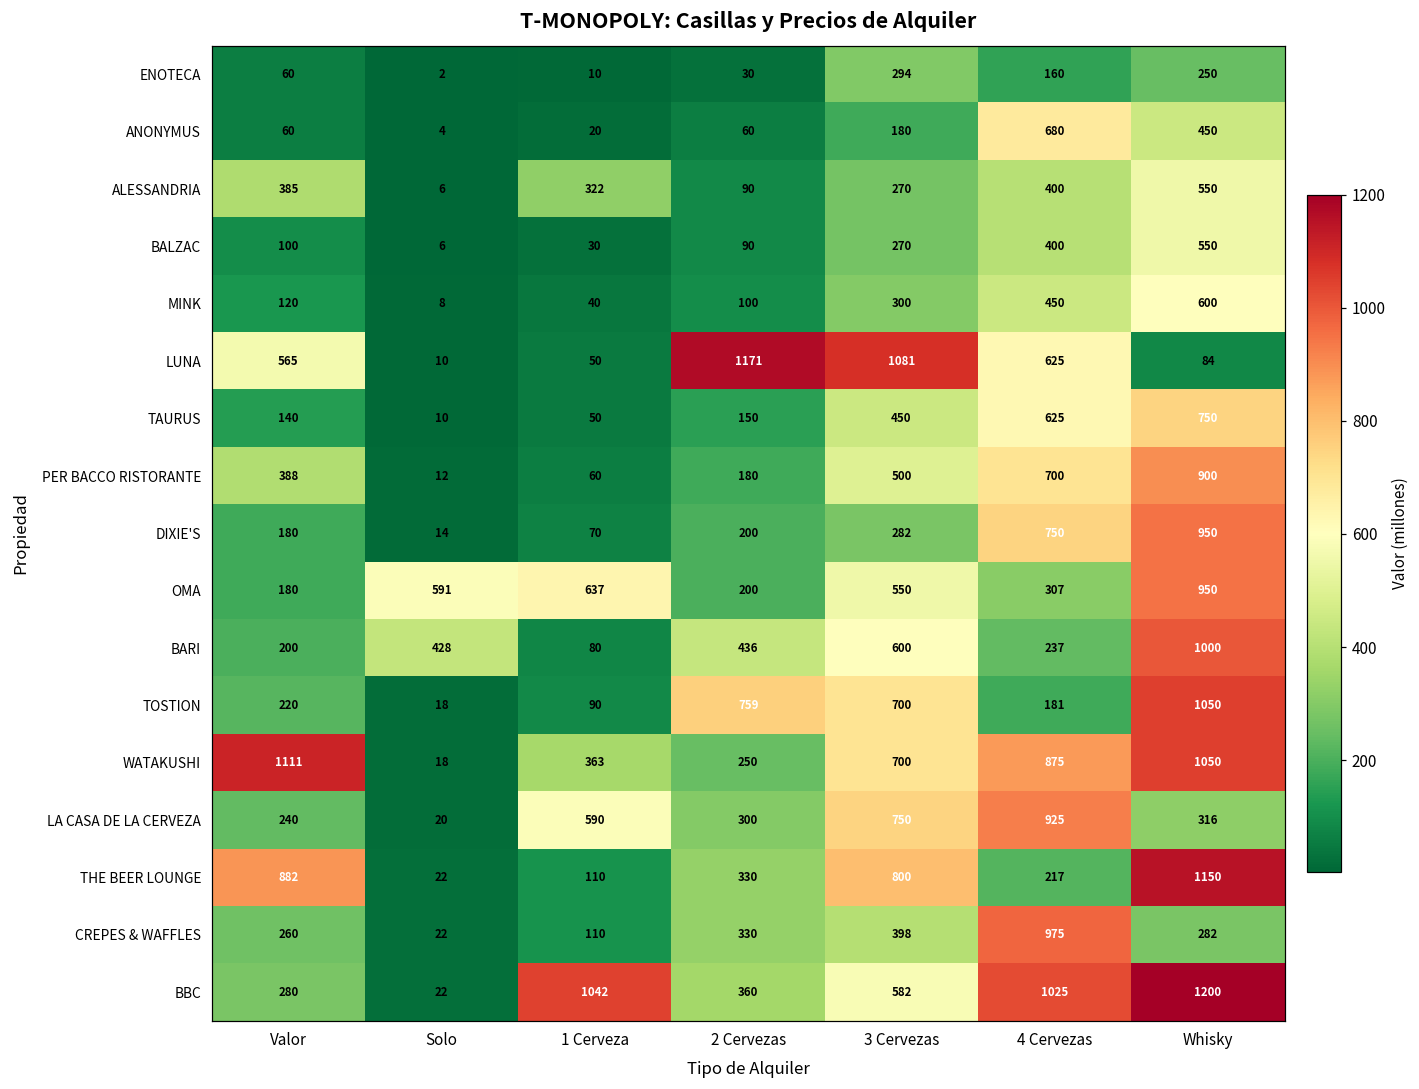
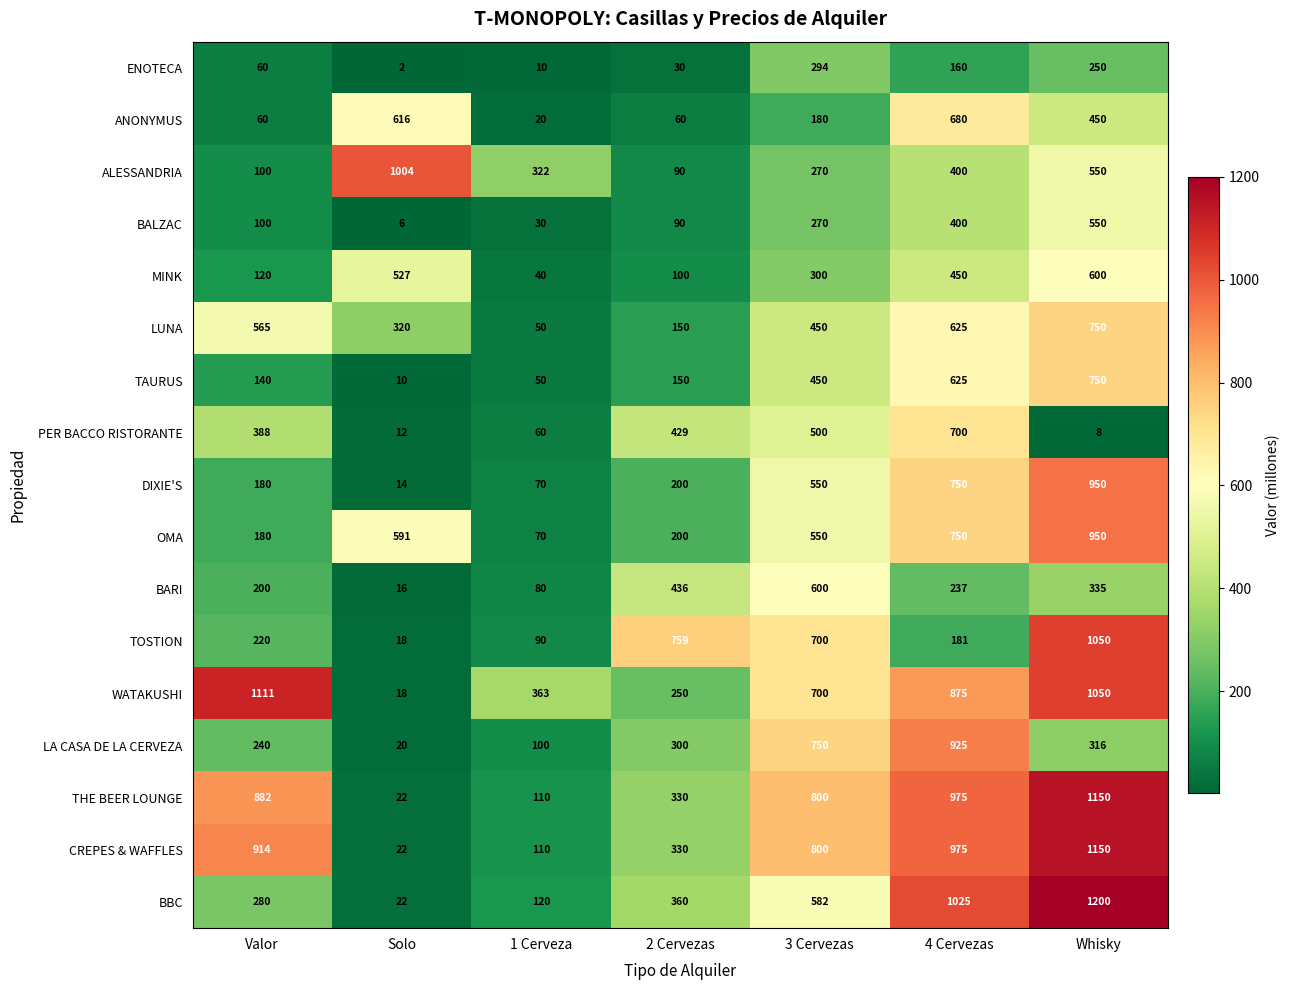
ANONYMUS, Solo: 4 -> 616
ALESSANDRIA, Valor: 385 -> 100
ALESSANDRIA, Solo: 6 -> 1004
MINK, Solo: 8 -> 527
LUNA, Solo: 10 -> 320
LUNA, 2 Cervezas: 1171 -> 150
LUNA, 3 Cervezas: 1081 -> 450
LUNA, Whisky: 84 -> 750
PER BACCO RISTORANTE, 2 Cervezas: 180 -> 429
PER BACCO RISTORANTE, Whisky: 900 -> 8
DIXIE'S, 3 Cervezas: 282 -> 550
OMA, 1 Cerveza: 637 -> 70
OMA, 4 Cervezas: 307 -> 750
BARI, Solo: 428 -> 16
BARI, Whisky: 1000 -> 335
LA CASA DE LA CERVEZA, 1 Cerveza: 590 -> 100
THE BEER LOUNGE, 4 Cervezas: 217 -> 975
CREPES & WAFFLES, Valor: 260 -> 914
CREPES & WAFFLES, 3 Cervezas: 398 -> 800
CREPES & WAFFLES, Whisky: 282 -> 1150
BBC, 1 Cerveza: 1042 -> 120
